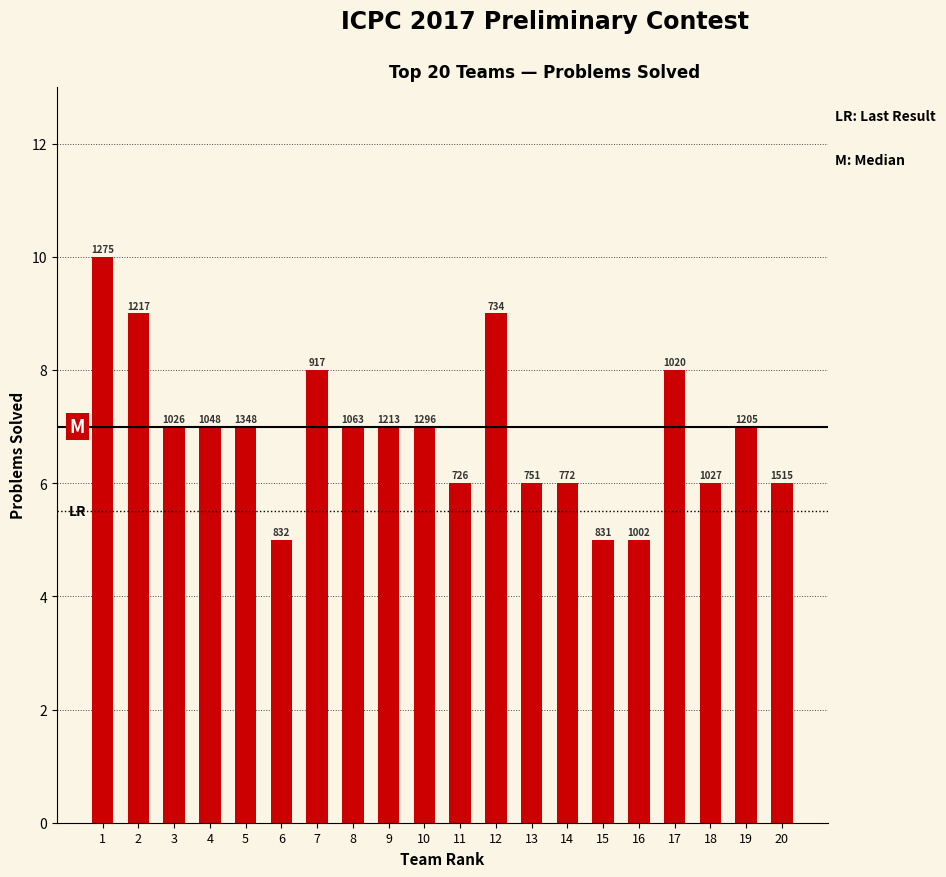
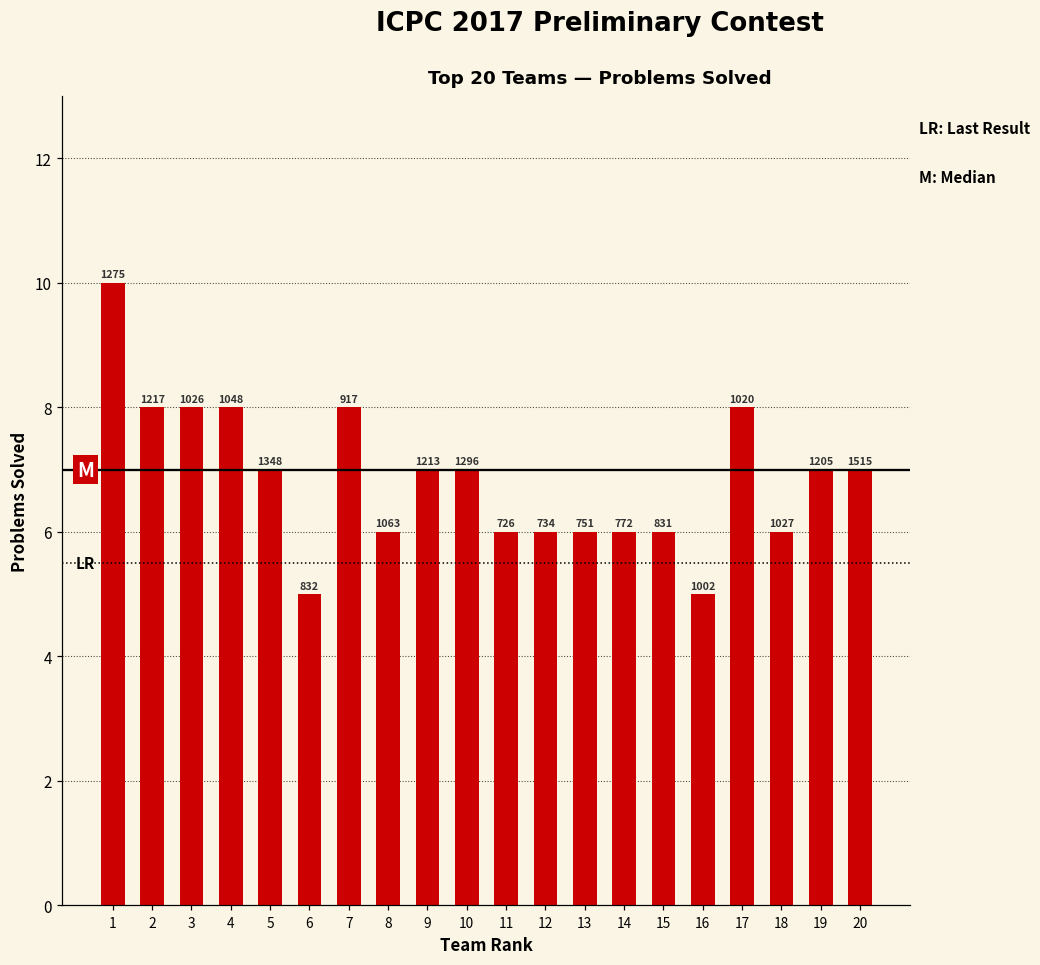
2: 9 -> 8
3: 7 -> 8
4: 7 -> 8
8: 7 -> 6
12: 9 -> 6
15: 5 -> 6
20: 6 -> 7
